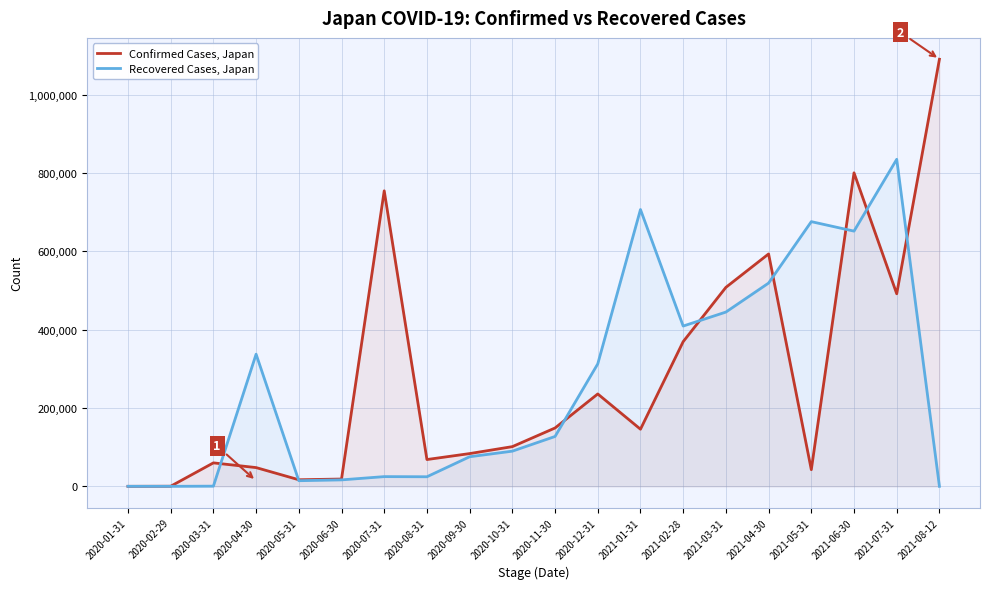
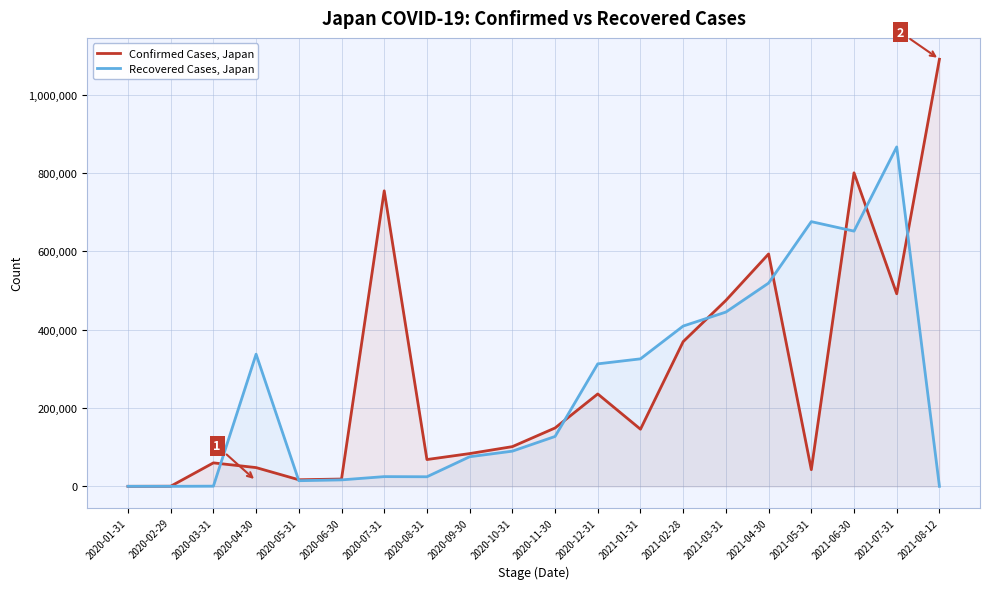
Recovered Cases, Japan, 2021-01-31: 710,000 -> 330,000
Confirmed Cases, Japan, 2021-03-31: 510,000 -> 470,000
Recovered Cases, Japan, 2021-07-31: 830,000 -> 870,000
